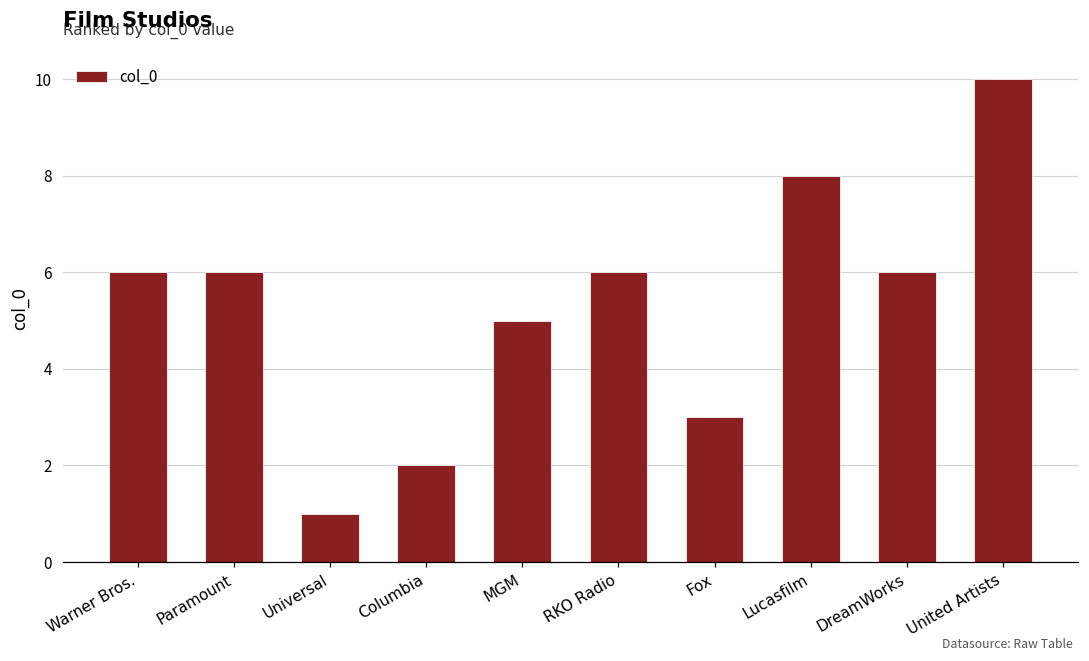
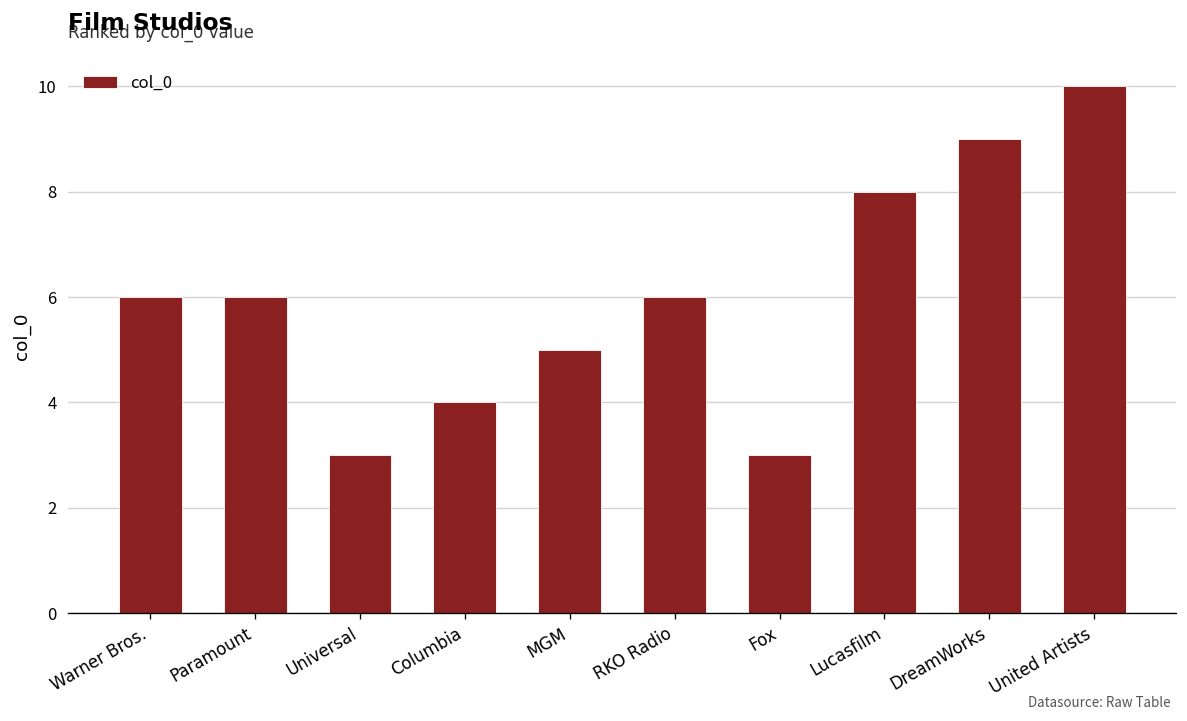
Universal: 1 -> 3
Columbia: 2 -> 4
DreamWorks: 6 -> 9
